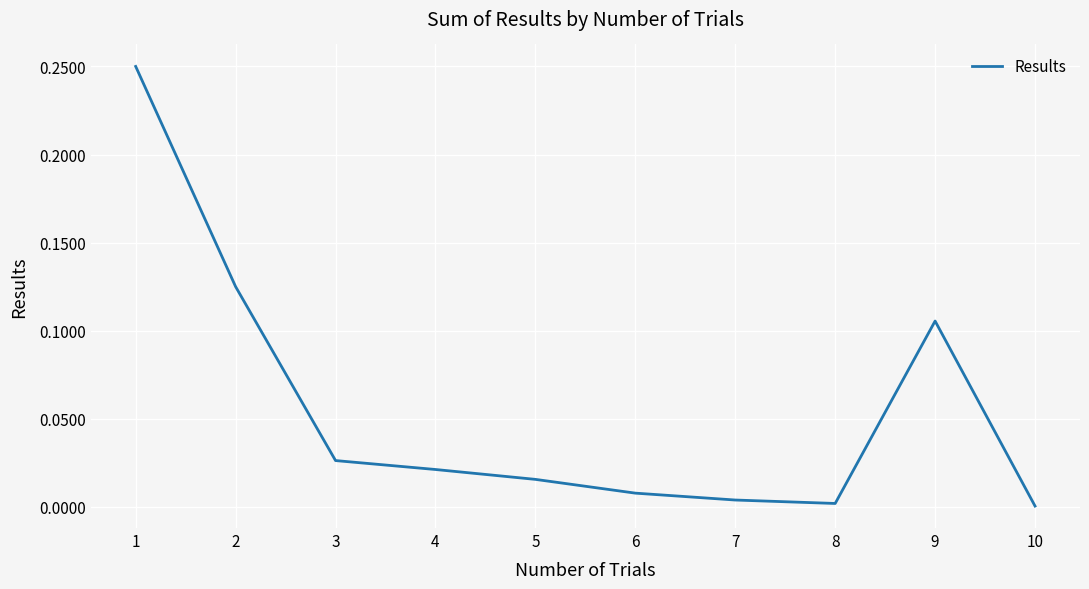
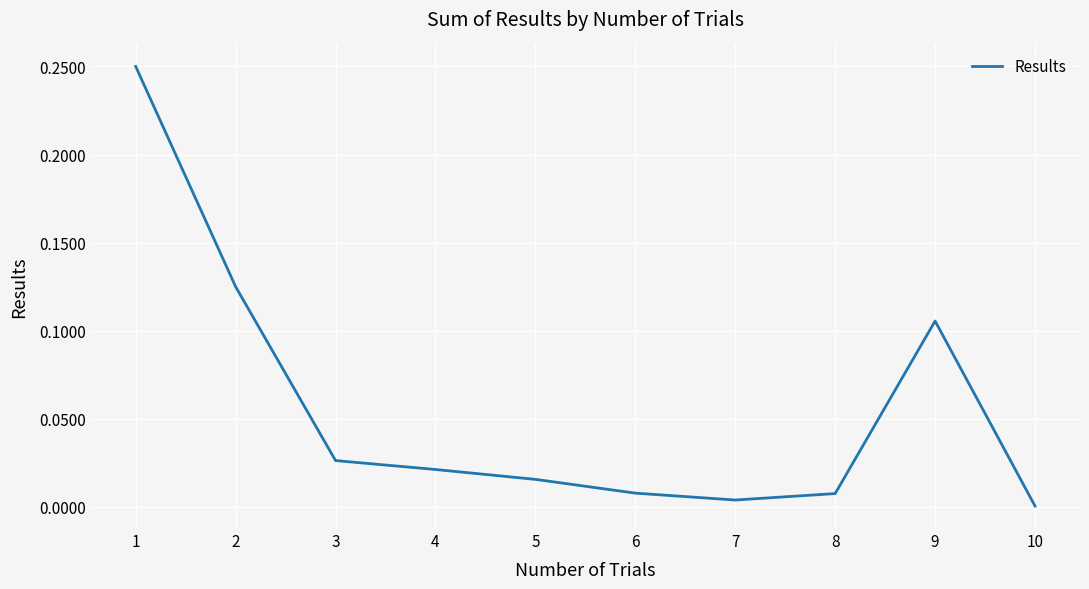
8: 0.002 -> 0.008
